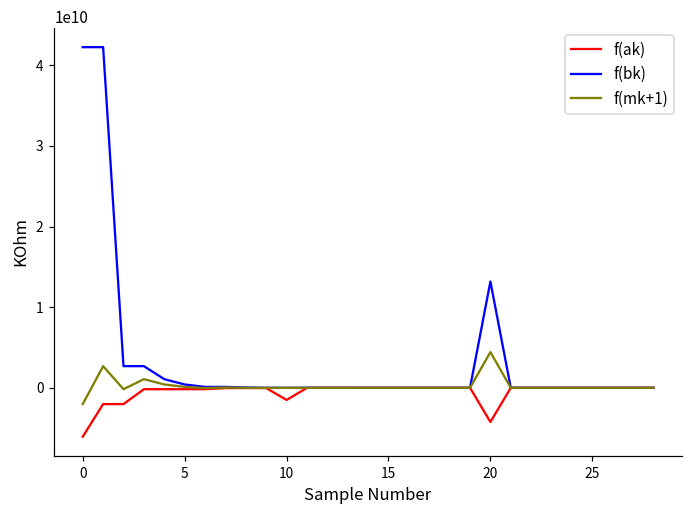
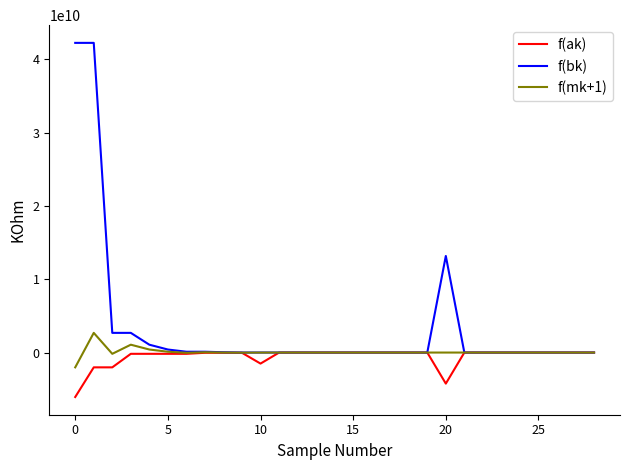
f(mk+1), 20: 4000000000 -> 0
